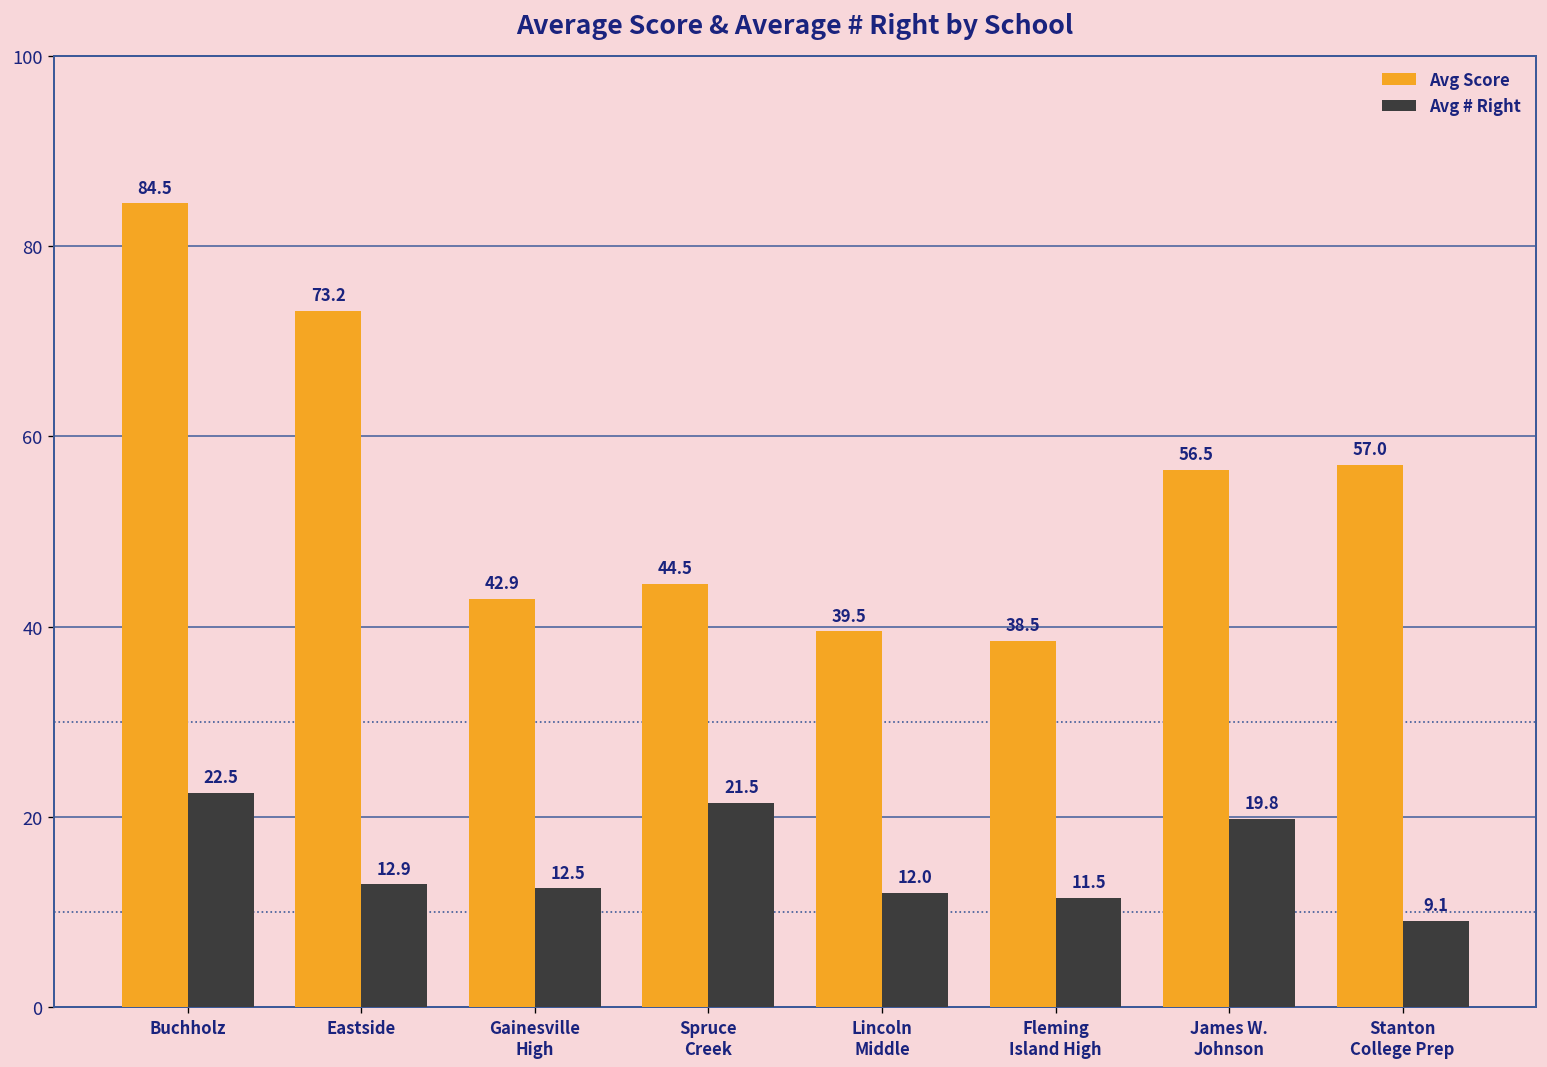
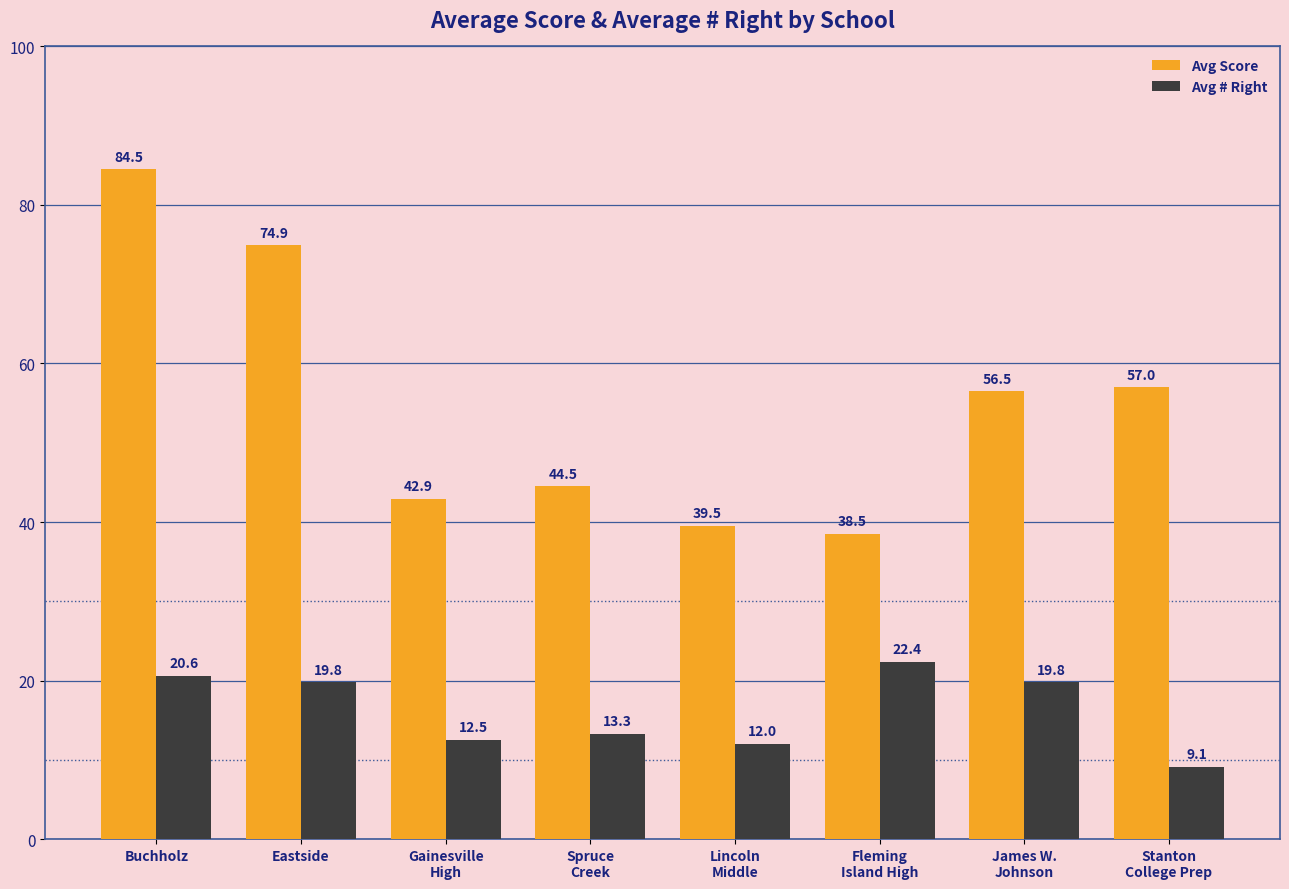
Avg # Right, Buchholz: 22.5 -> 20.6
Avg Score, Eastside: 73.2 -> 74.9
Avg # Right, Eastside: 12.9 -> 19.8
Avg # Right, Spruce Creek: 21.5 -> 13.3
Avg # Right, Fleming Island High: 11.5 -> 22.4
